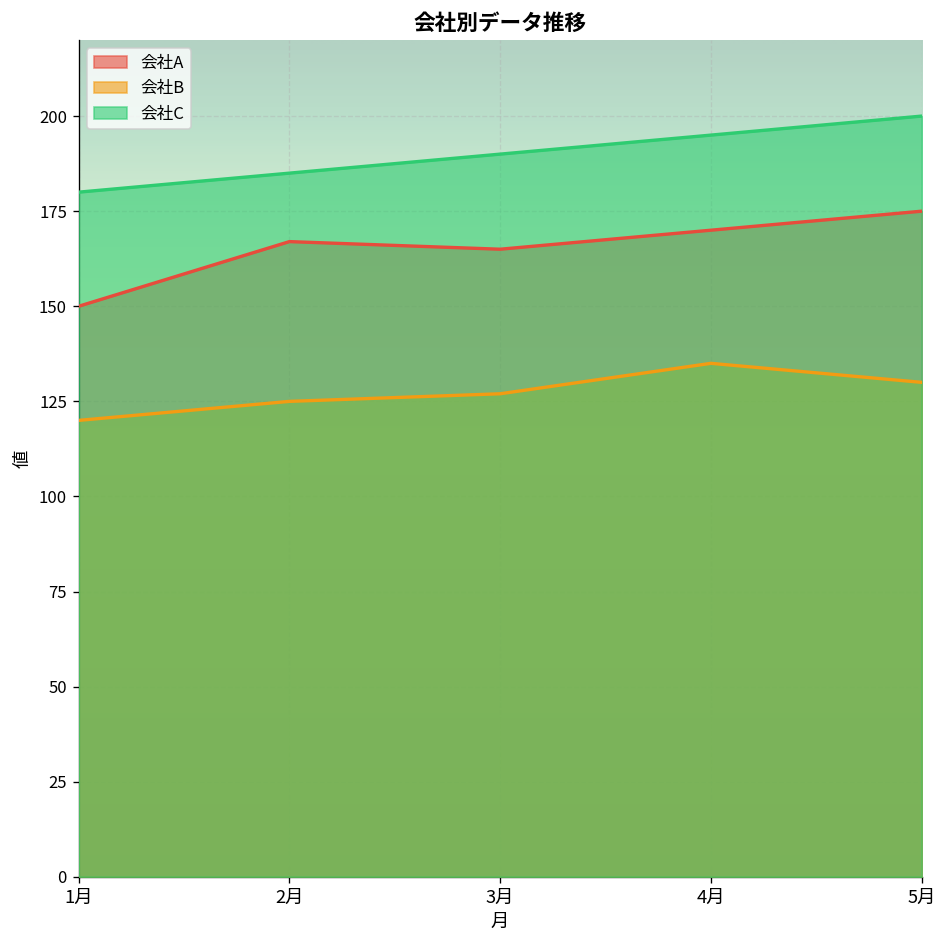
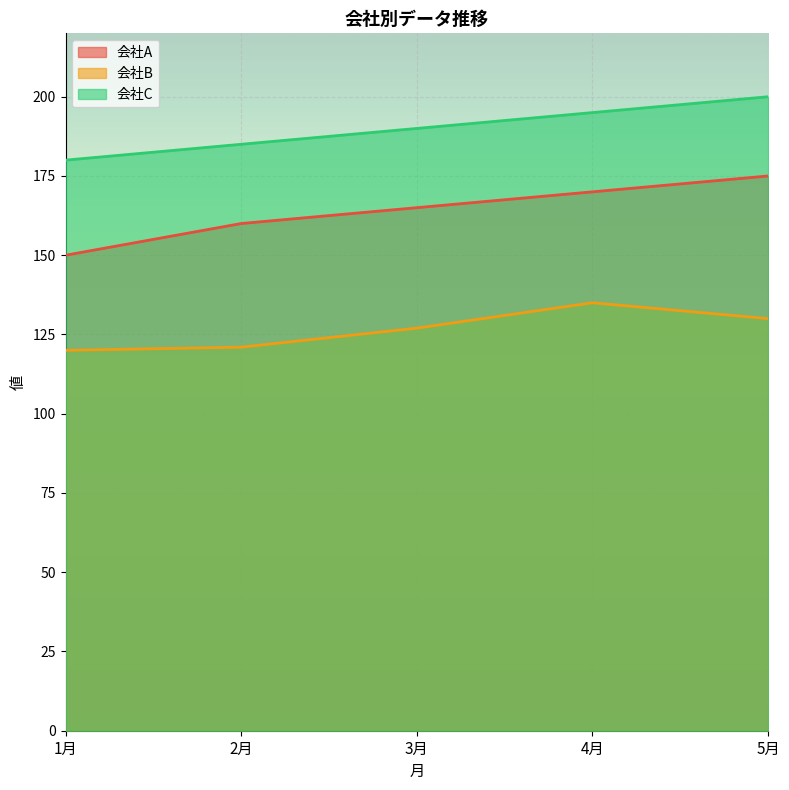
会社A, 2月: 167 -> 160
会社B, 2月: 125 -> 121
